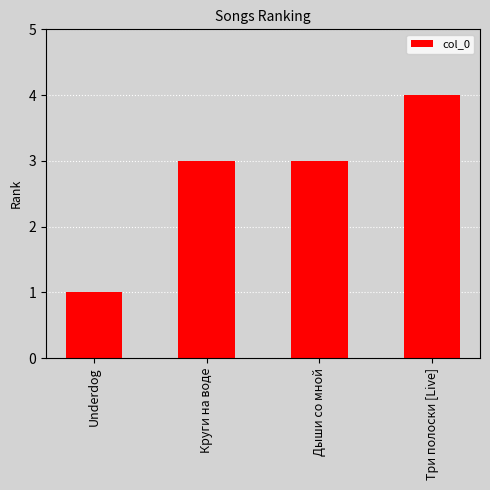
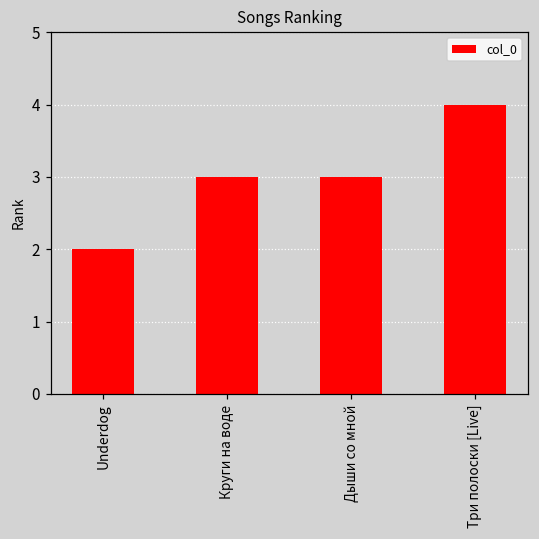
Underdog: 1 -> 2
